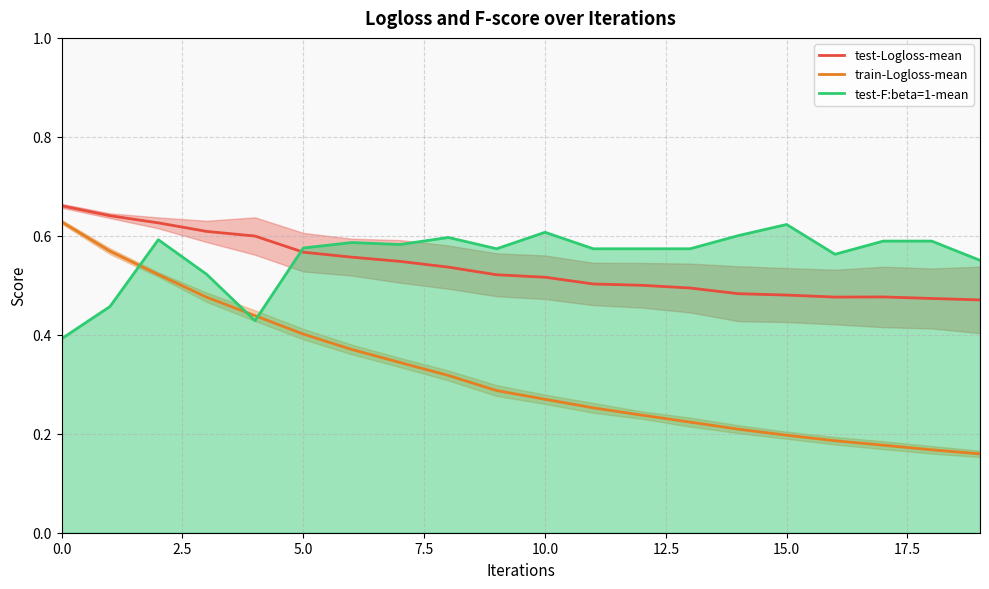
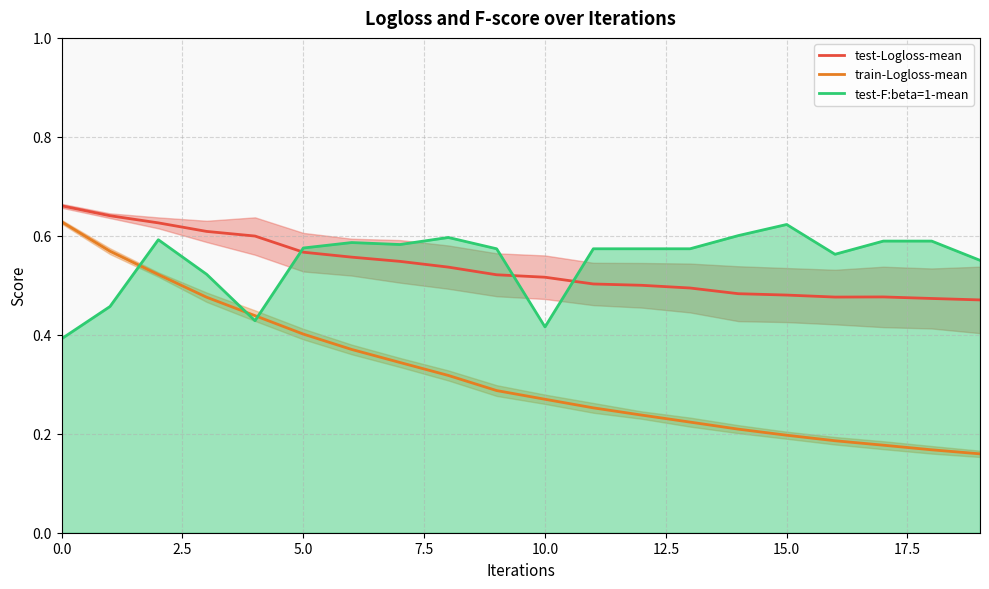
test-F:beta=1-mean, 10.0: 0.61 -> 0.42
